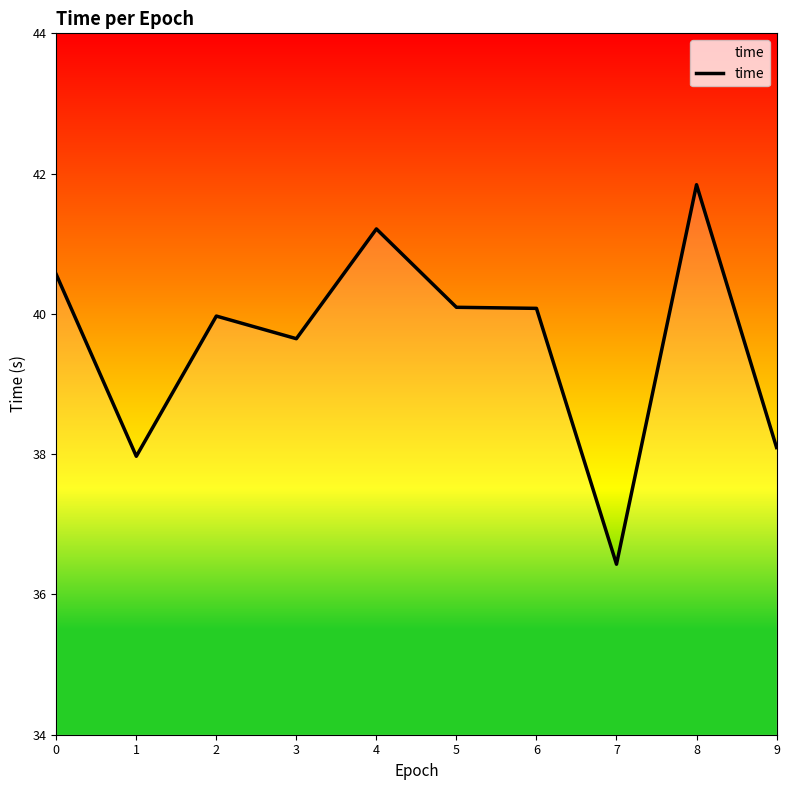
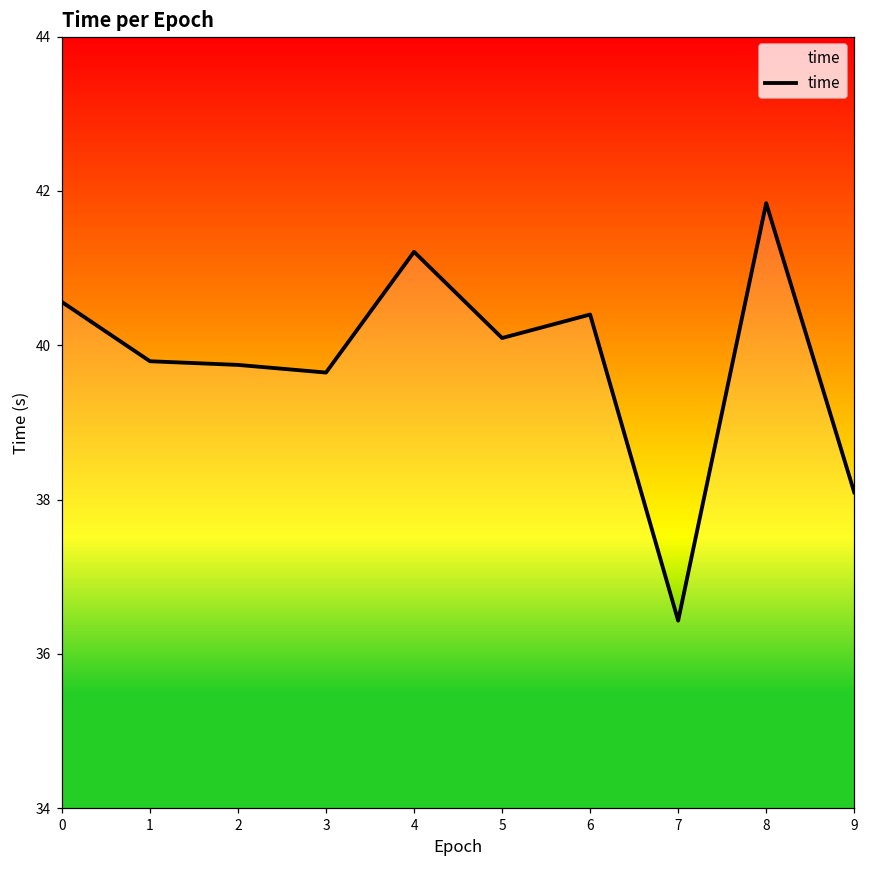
1: 38.0 -> 39.8
2: 40.0 -> 39.7
6: 40.1 -> 40.4
